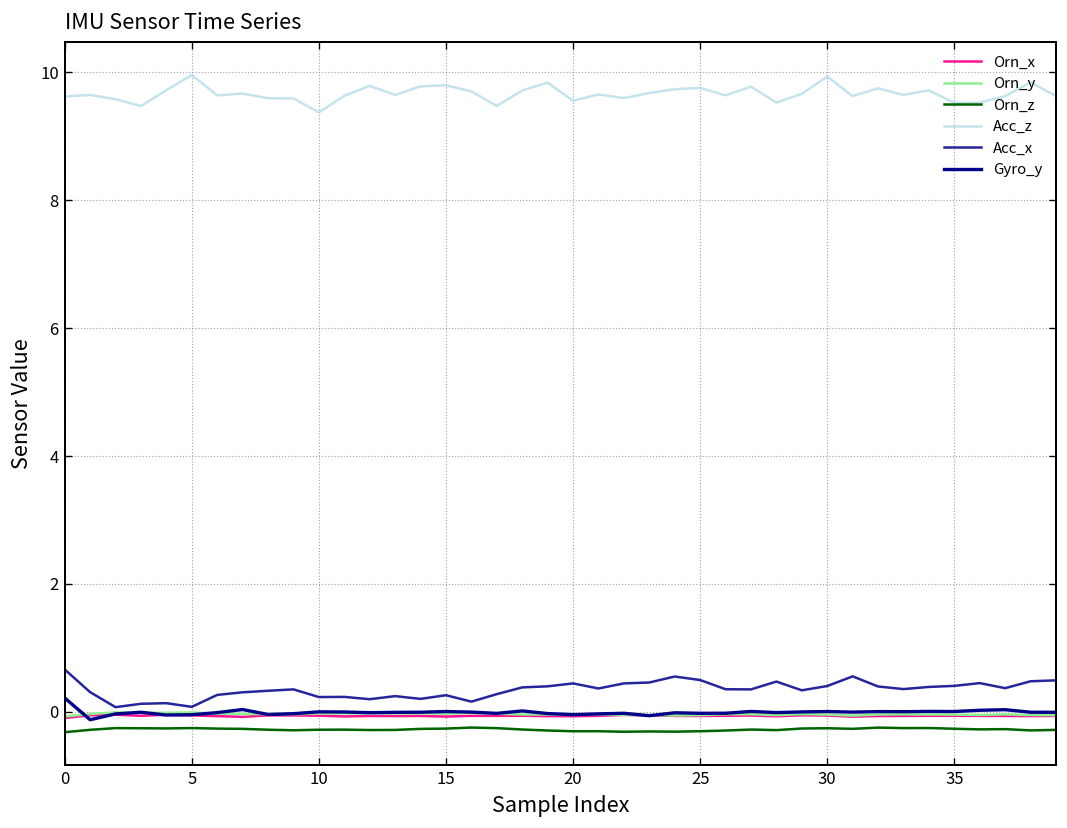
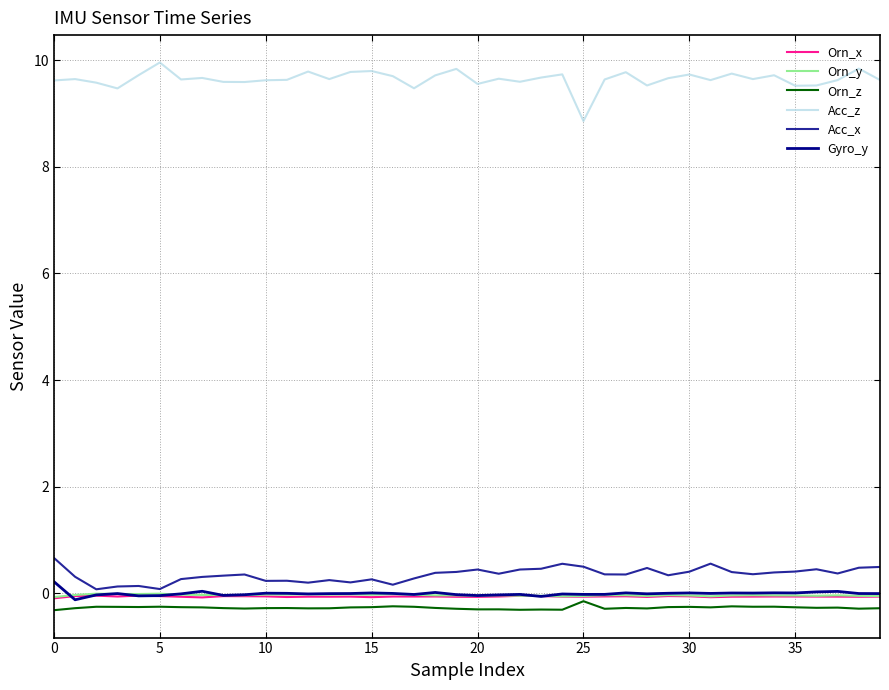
Acc_z, 10: 9.4 -> 9.6
Orn_z, 25: -0.3 -> -0.1
Acc_z, 25: 9.8 -> 8.9
Acc_z, 30: 9.9 -> 9.7
